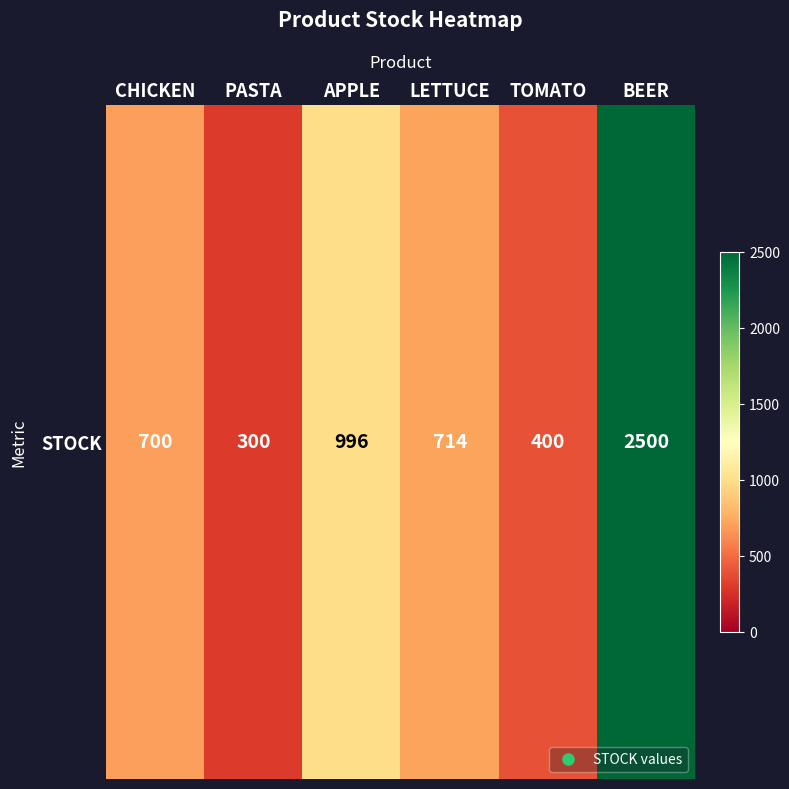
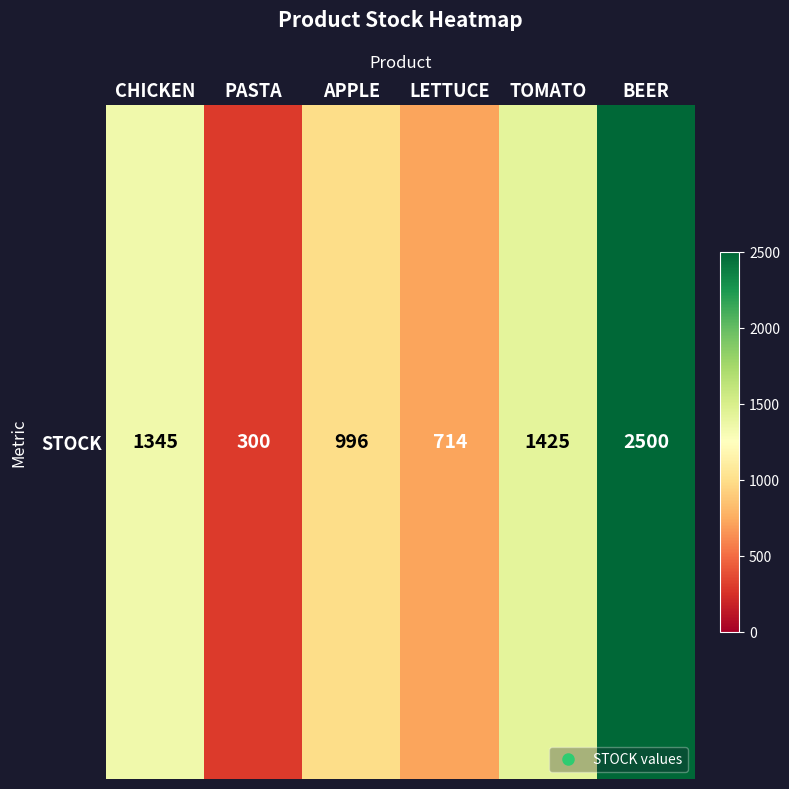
STOCK, CHICKEN: 700 -> 1345
STOCK, TOMATO: 400 -> 1425
